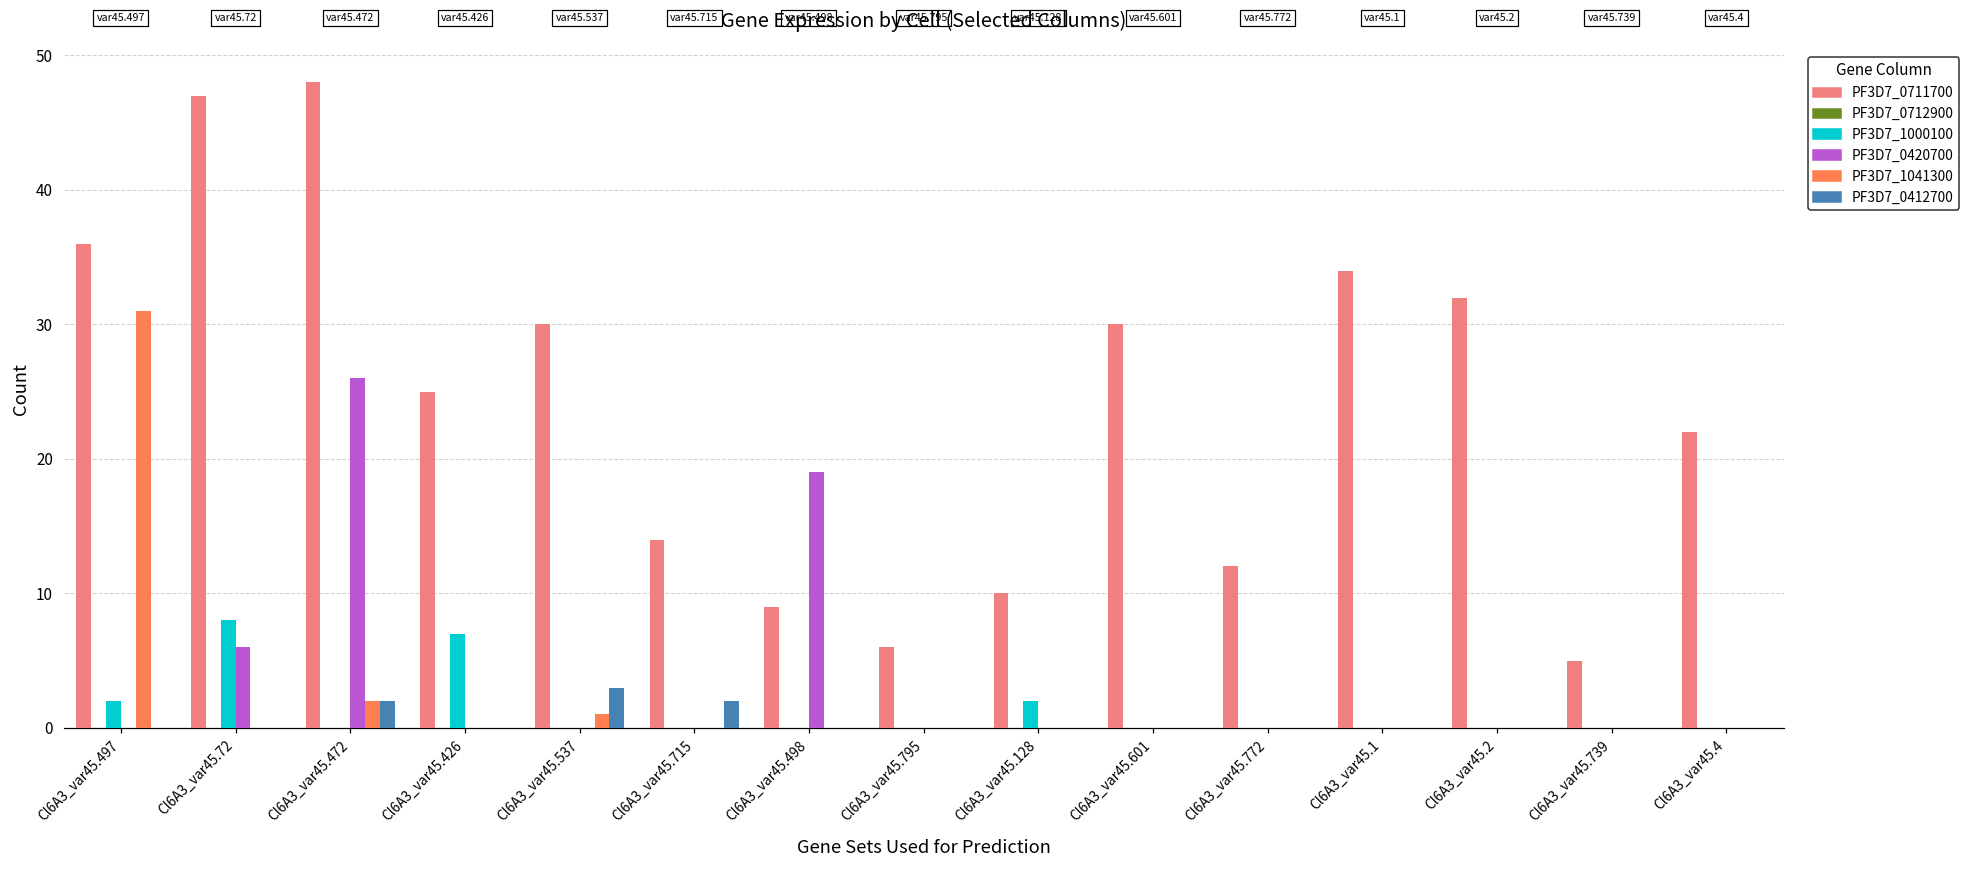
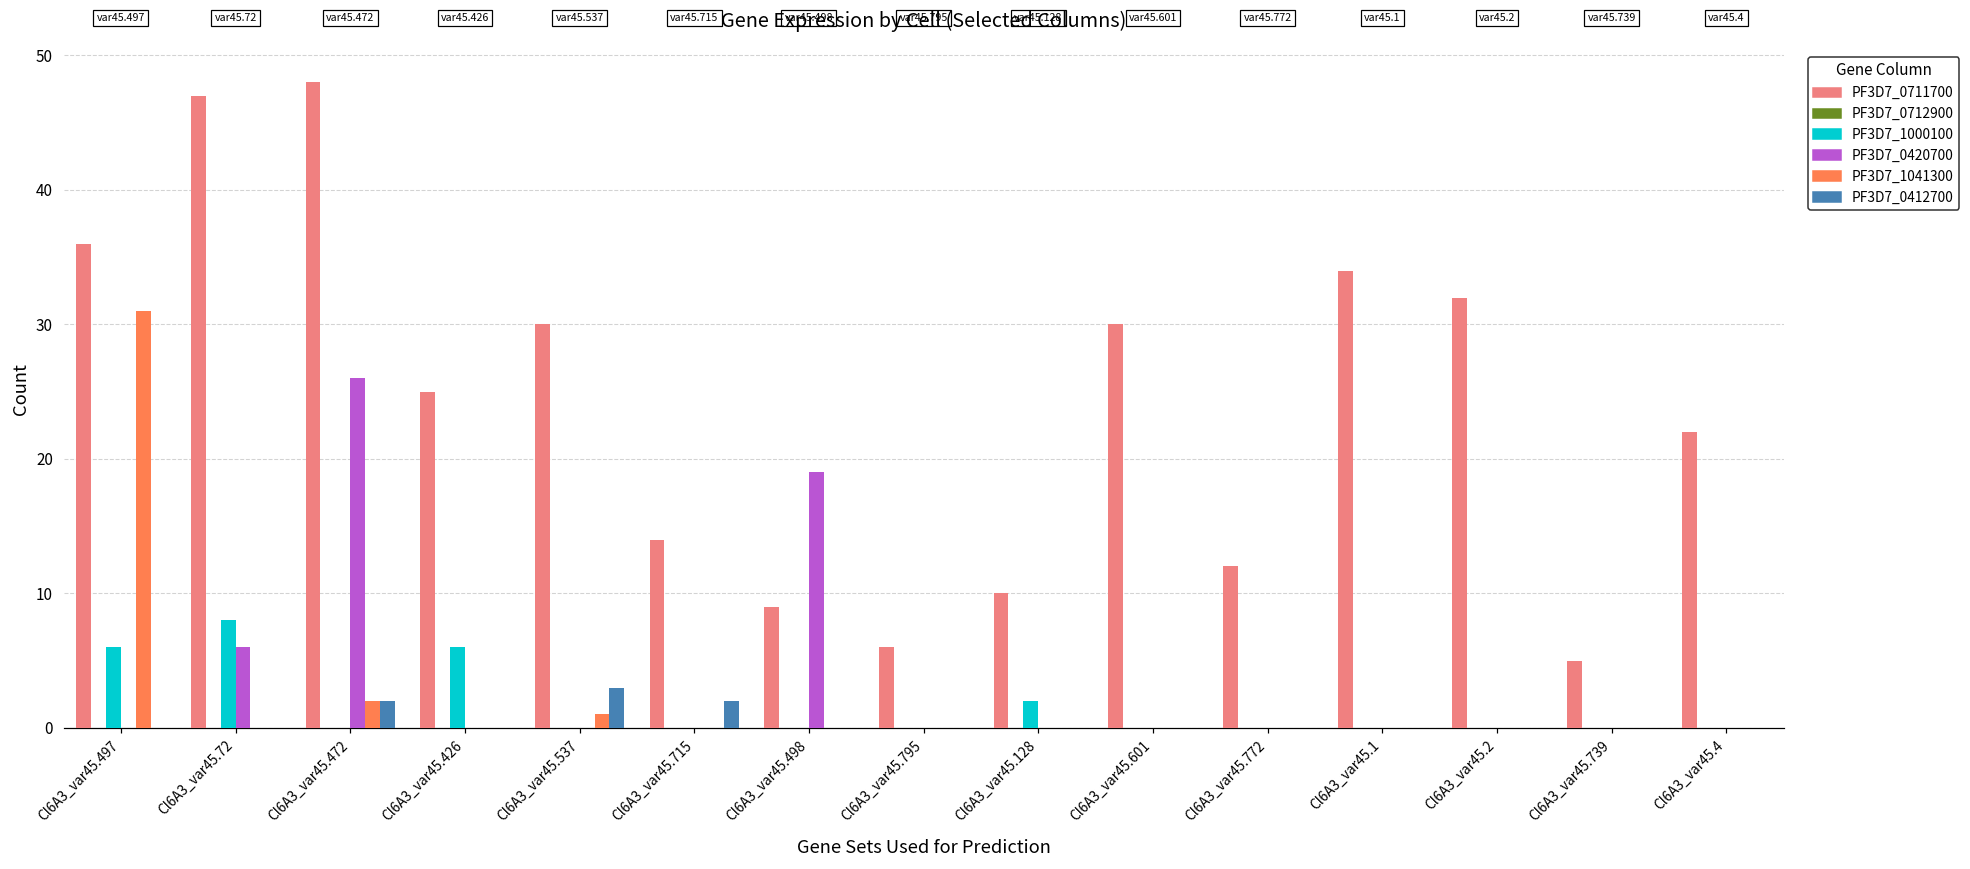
PF3D7_1000100, Cl6A3_var45.497: 2 -> 6
PF3D7_1000100, Cl6A3_var45.426: 7 -> 6
